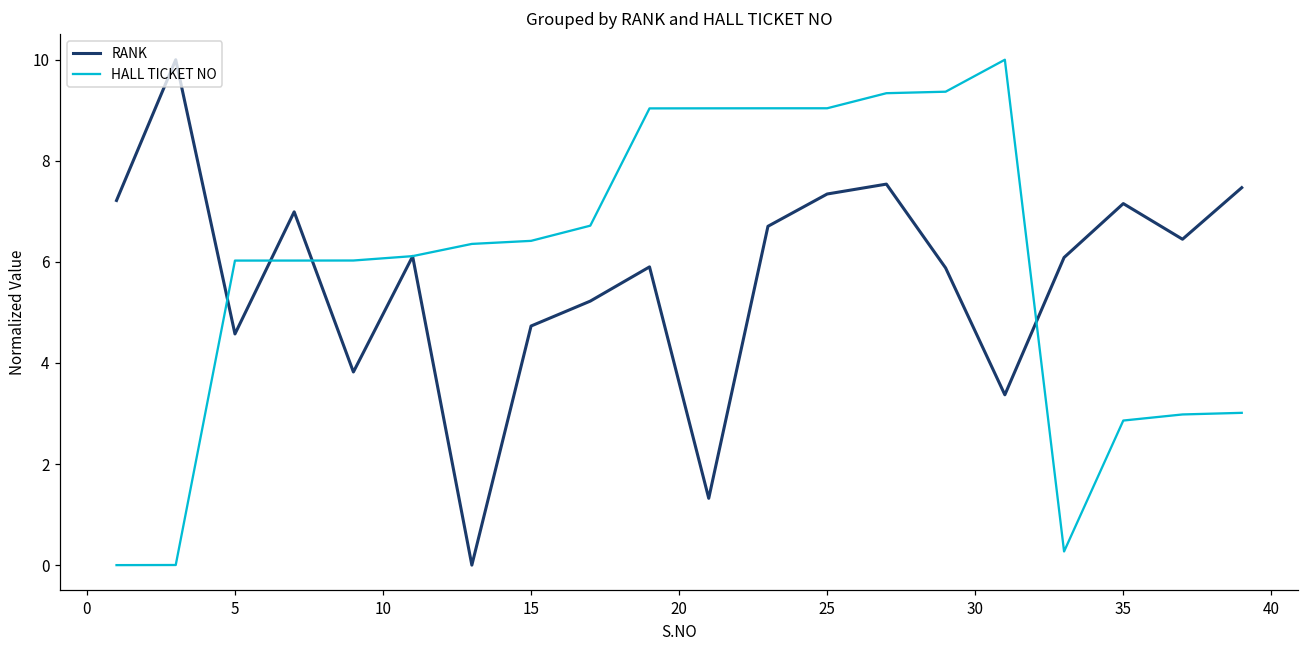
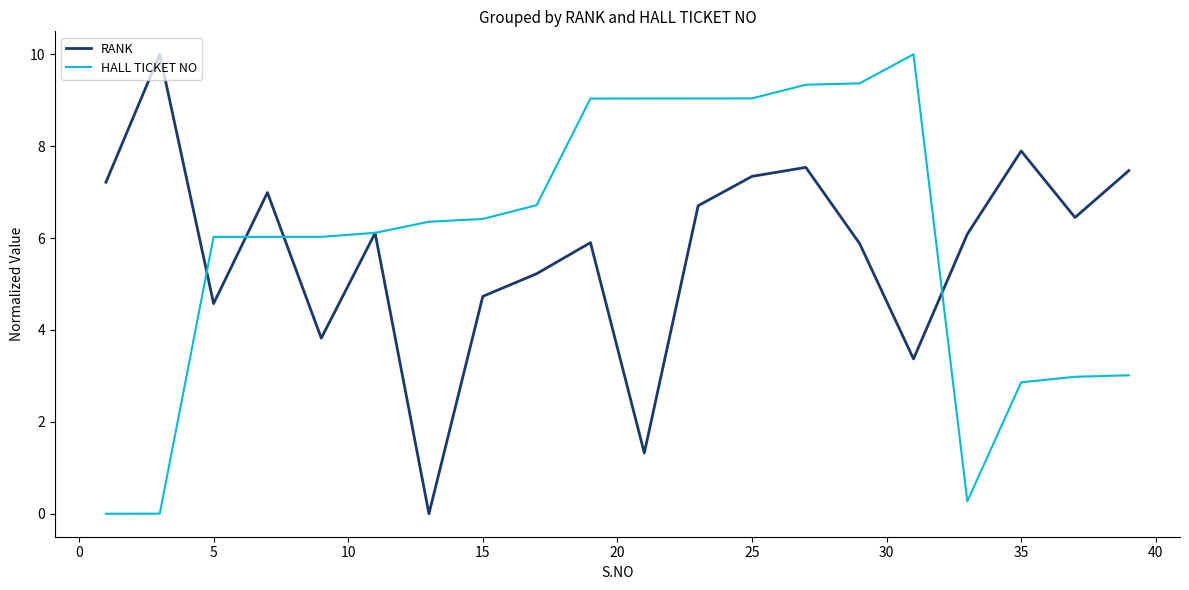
RANK, 35: 7.2 -> 7.9
